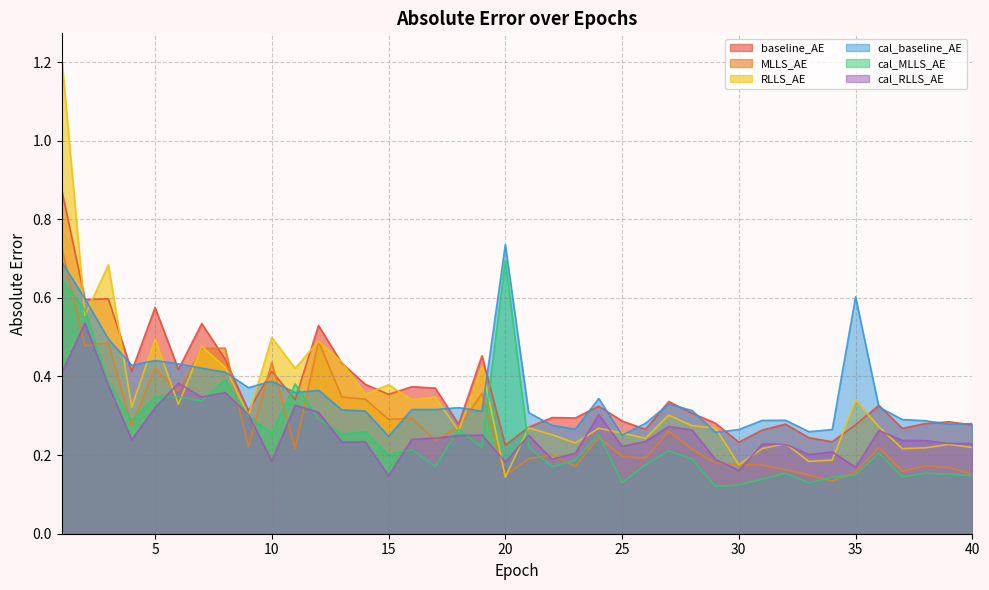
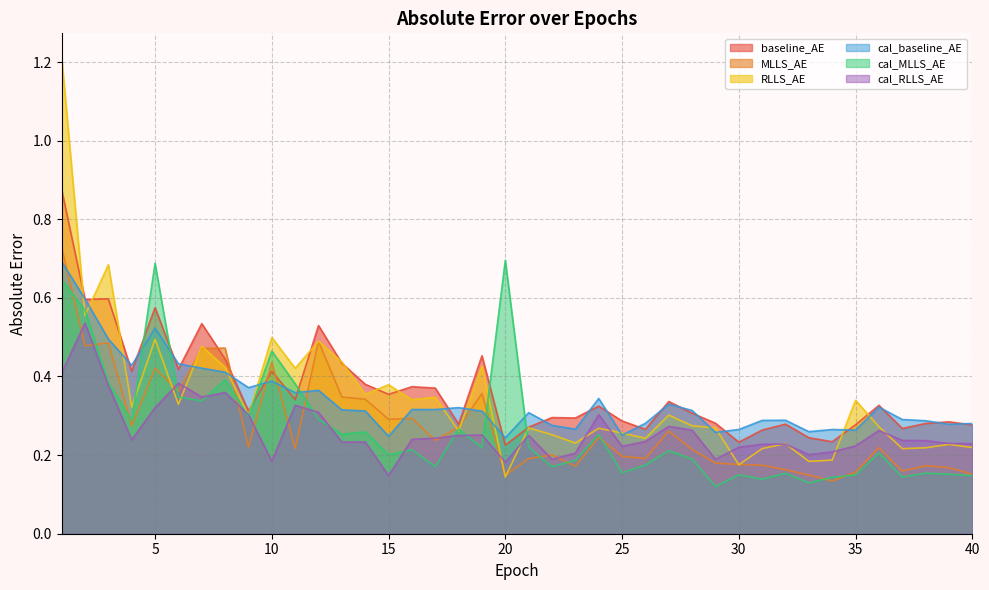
cal_baseline_AE, 5: 0.44 -> 0.52
cal_MLLS_AE, 5: 0.35 -> 0.69
cal_MLLS_AE, 10: 0.26 -> 0.46
cal_baseline_AE, 20: 0.74 -> 0.24
cal_MLLS_AE, 25: 0.13 -> 0.15
cal_MLLS_AE, 30: 0.12 -> 0.15
cal_RLLS_AE, 30: 0.16 -> 0.22
cal_baseline_AE, 35: 0.60 -> 0.26
cal_RLLS_AE, 35: 0.17 -> 0.22
